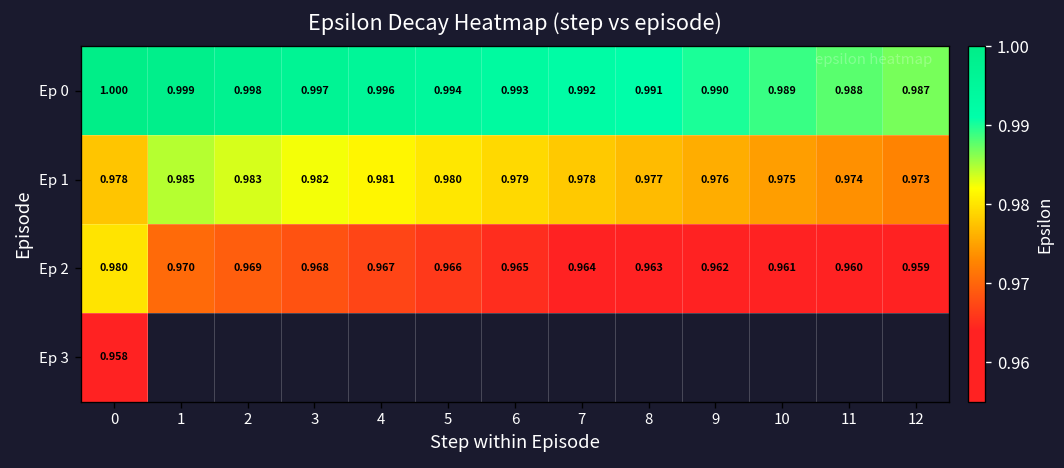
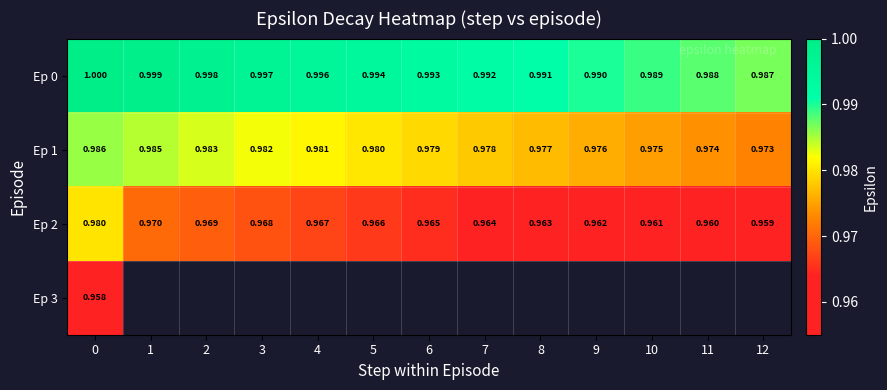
Ep 1, 0: 0.978 -> 0.986
